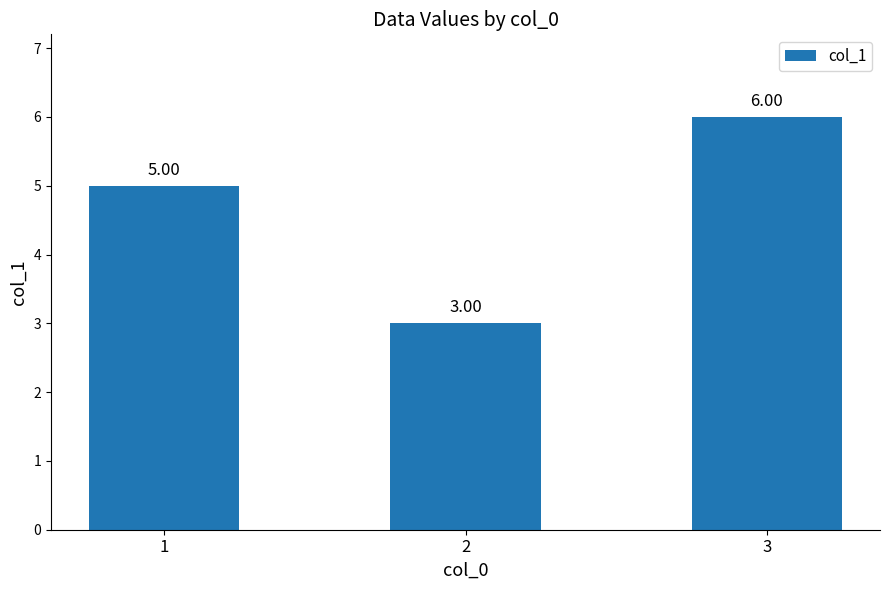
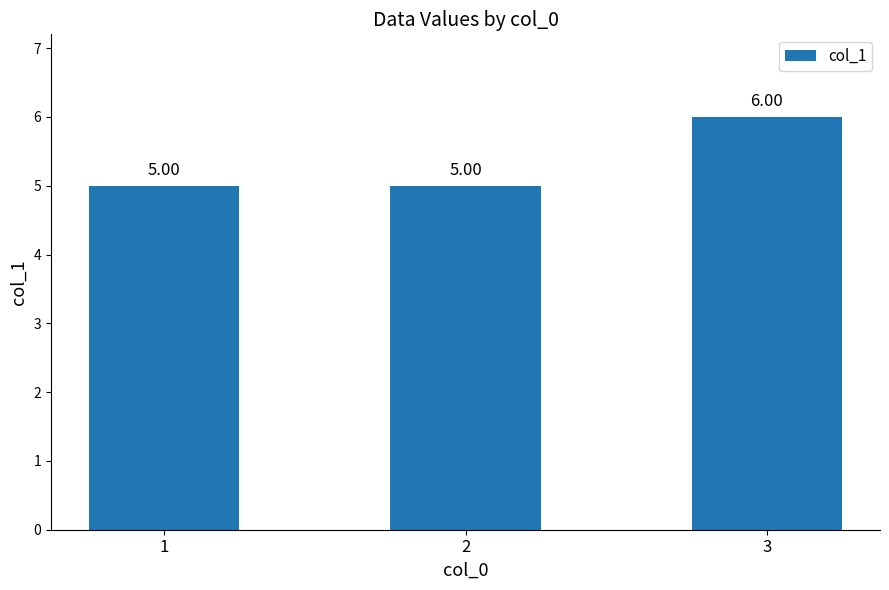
2: 3.00 -> 5.00
